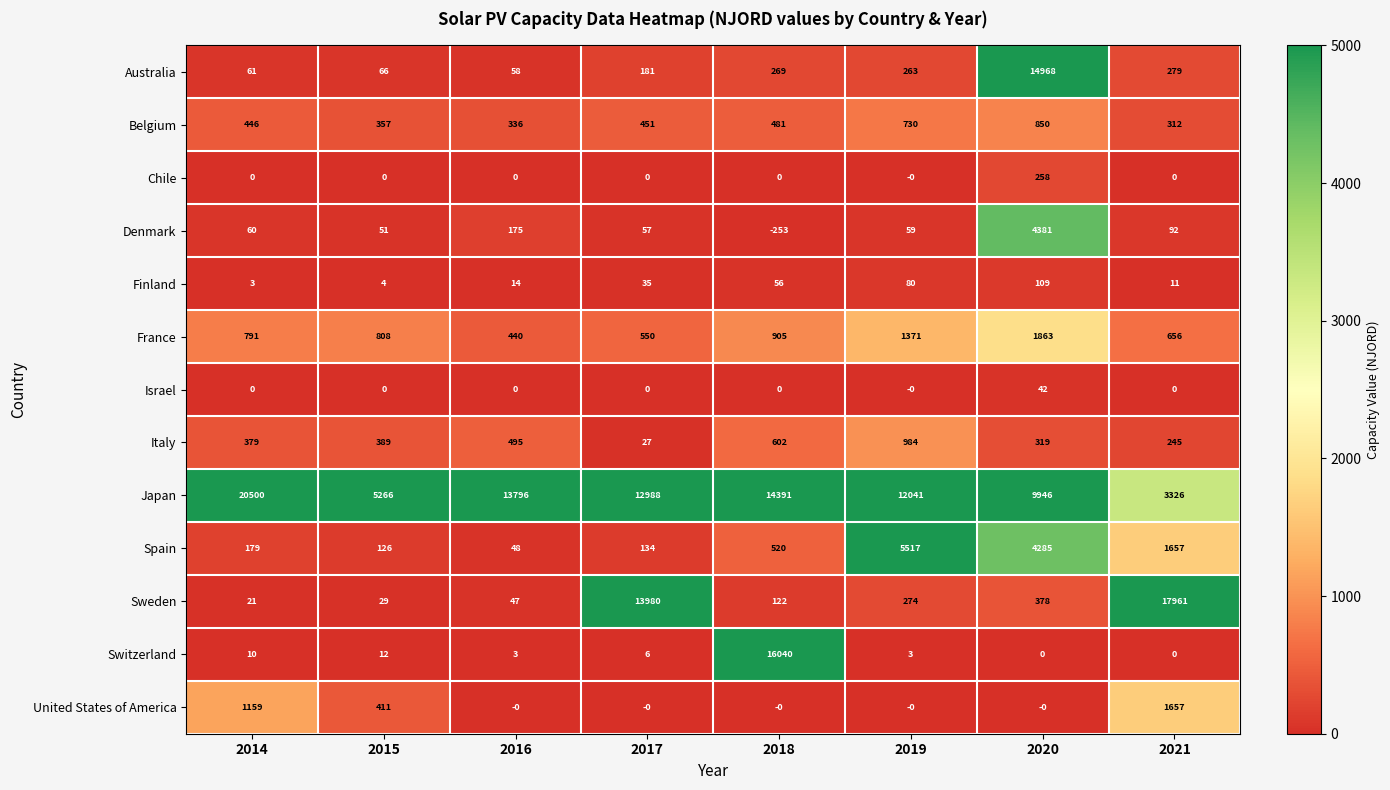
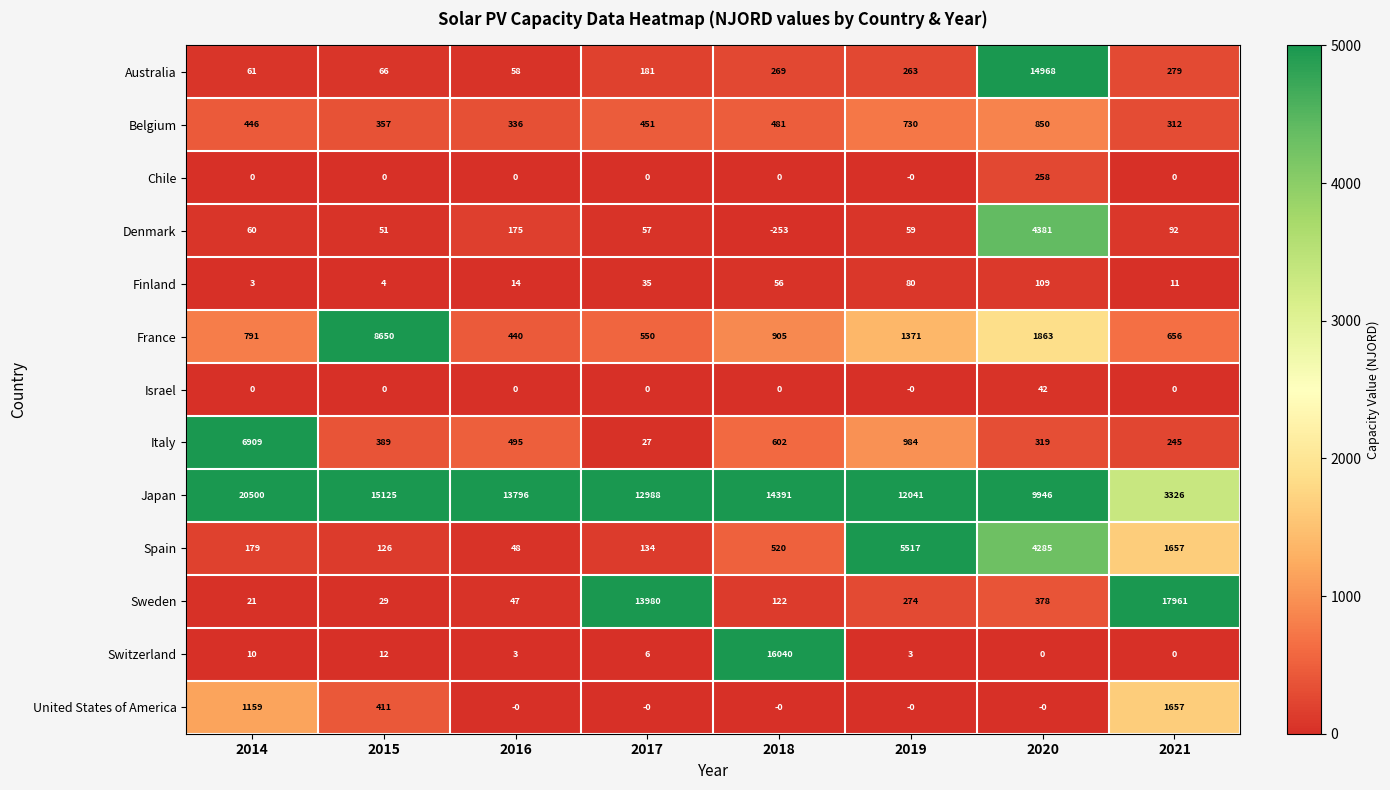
France, 2015: 808 -> 8650
Italy, 2014: 379 -> 6909
Japan, 2015: 5266 -> 15125
